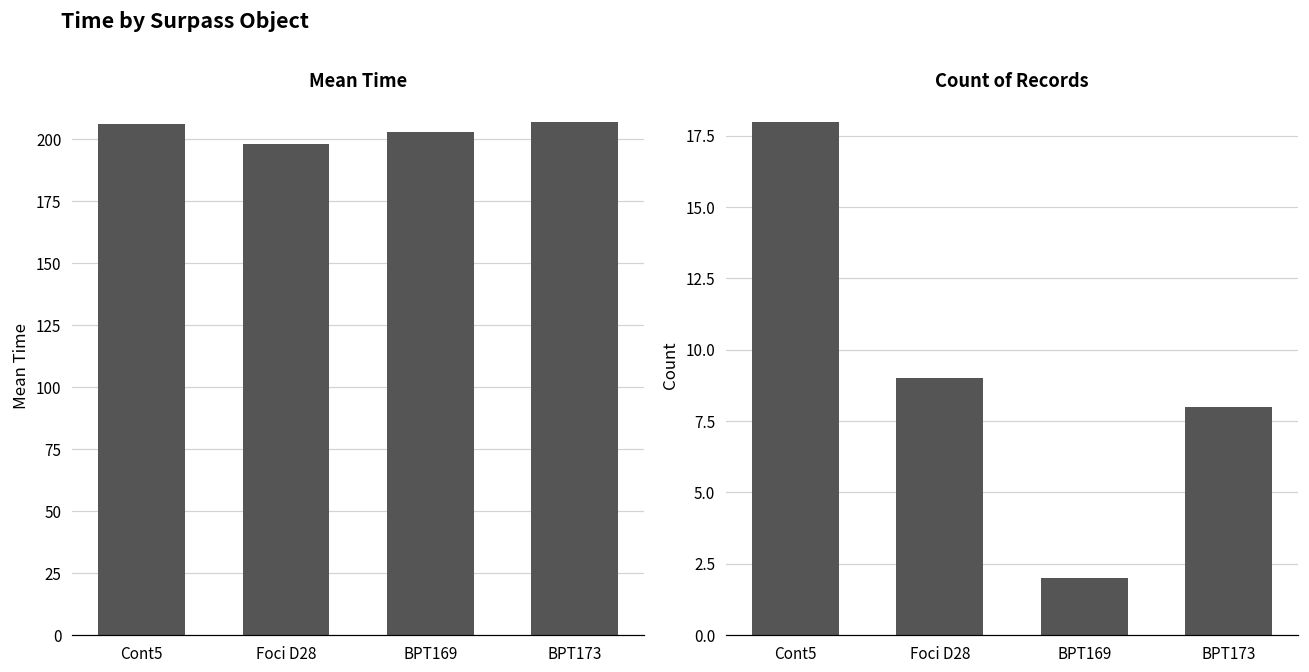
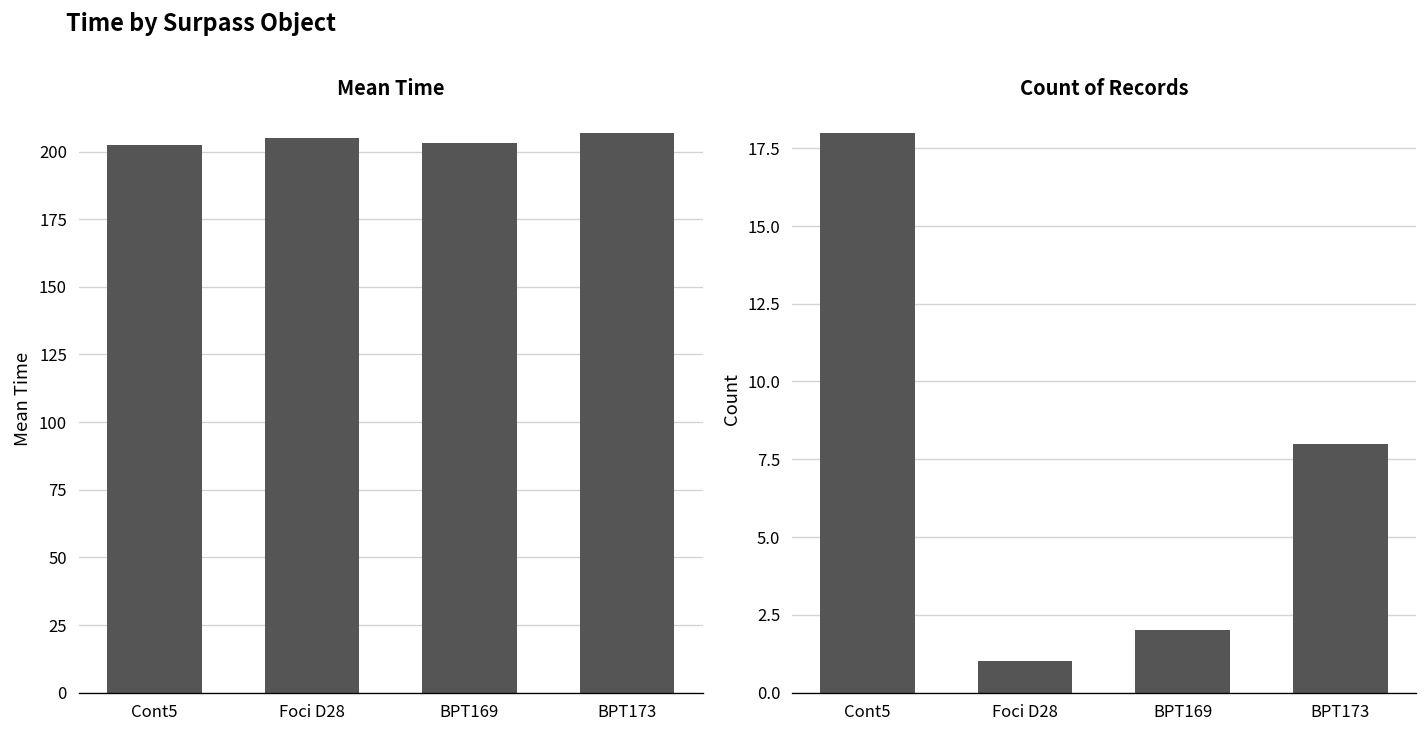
Mean Time, Cont5: 206 -> 203
Mean Time, Foci D28: 198 -> 205
Count of Records, Foci D28: 9 -> 1
